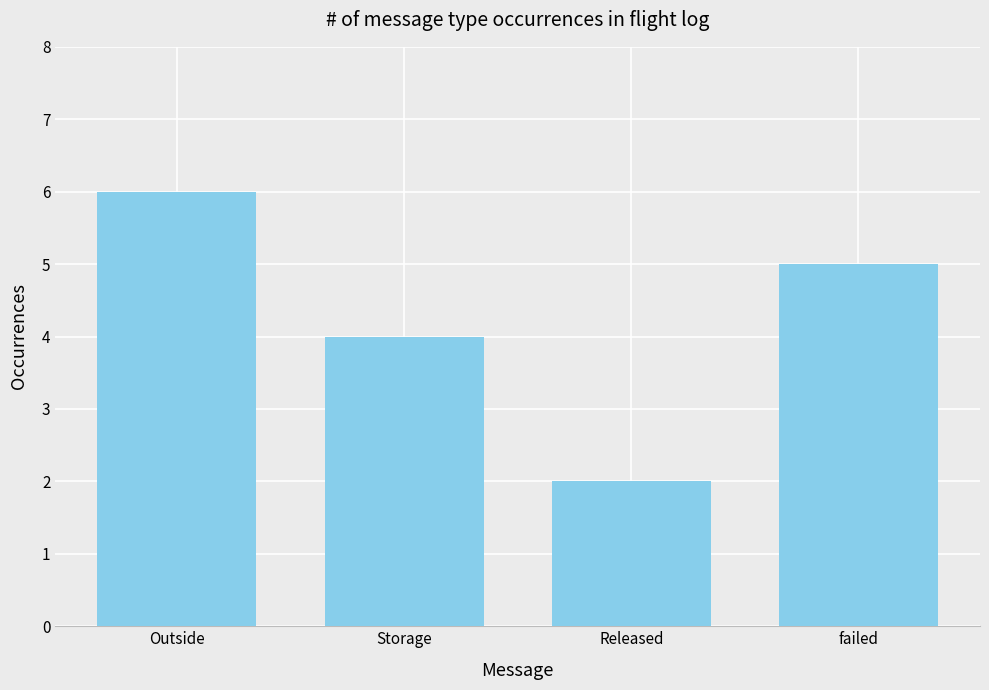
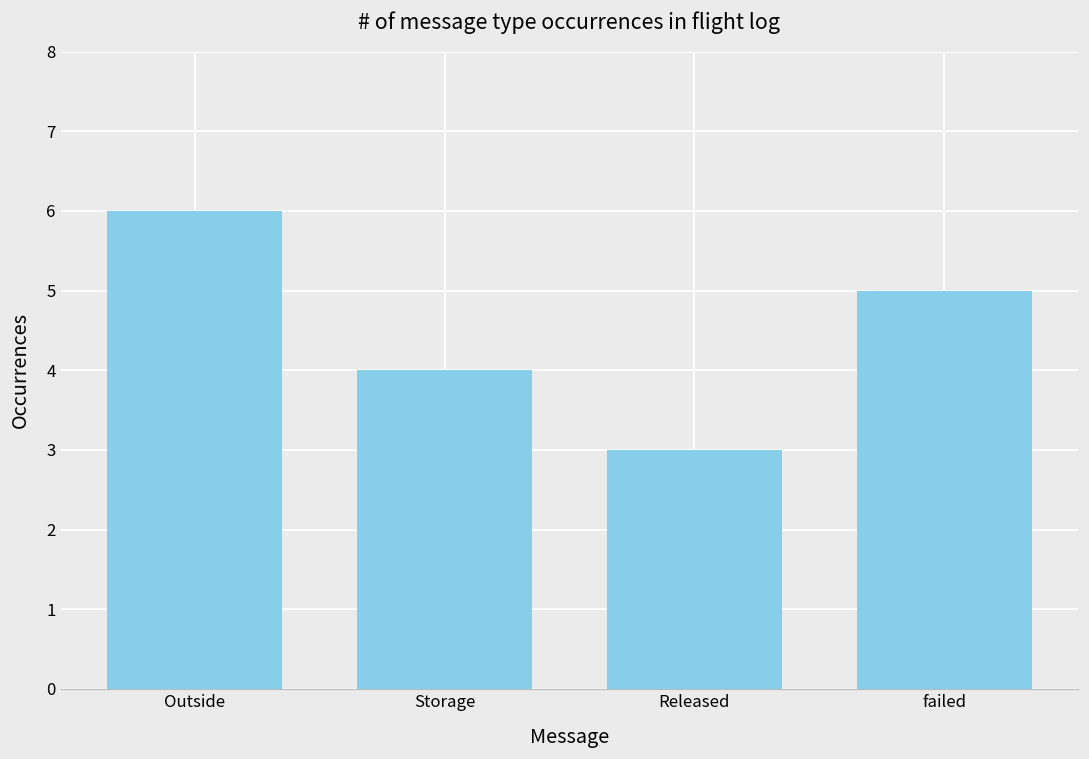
Released: 2 -> 3
